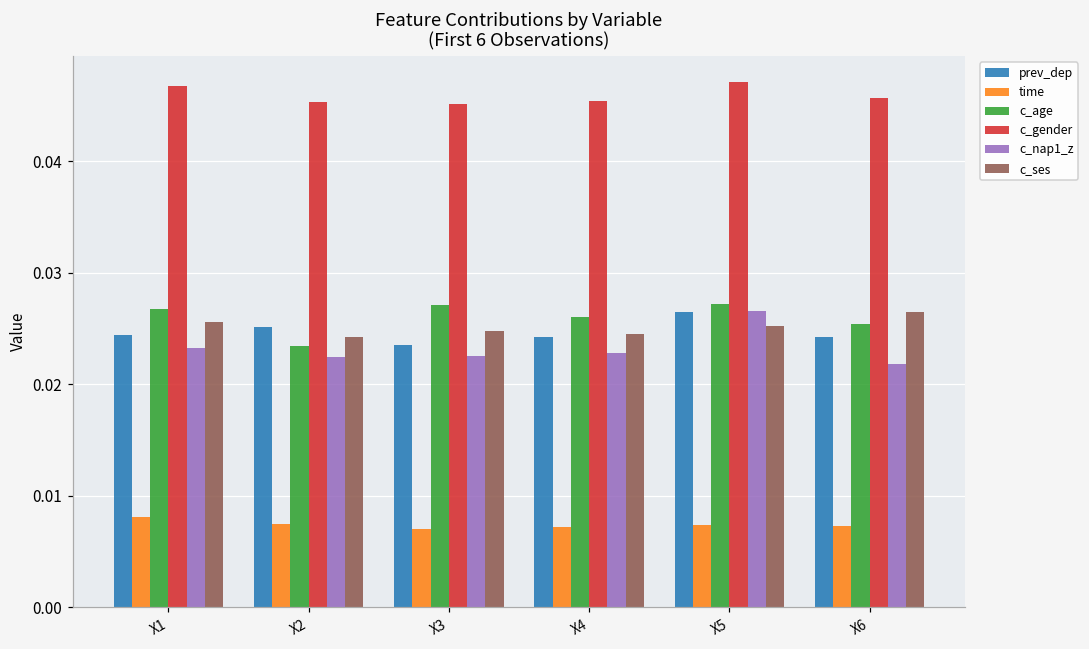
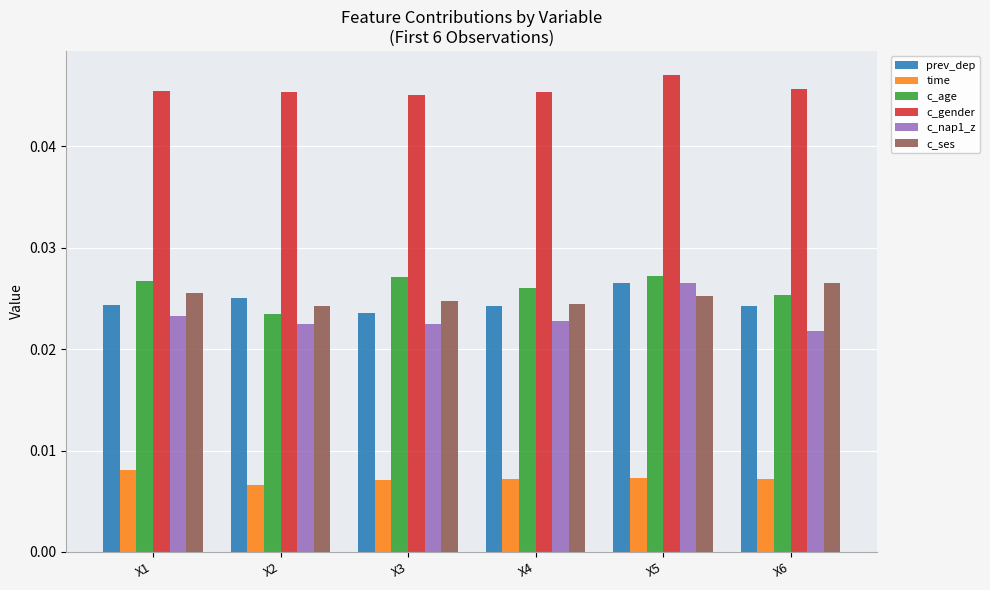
c_gender, X1: 0.0467 -> 0.0454
time, X2: 0.0074 -> 0.0066
